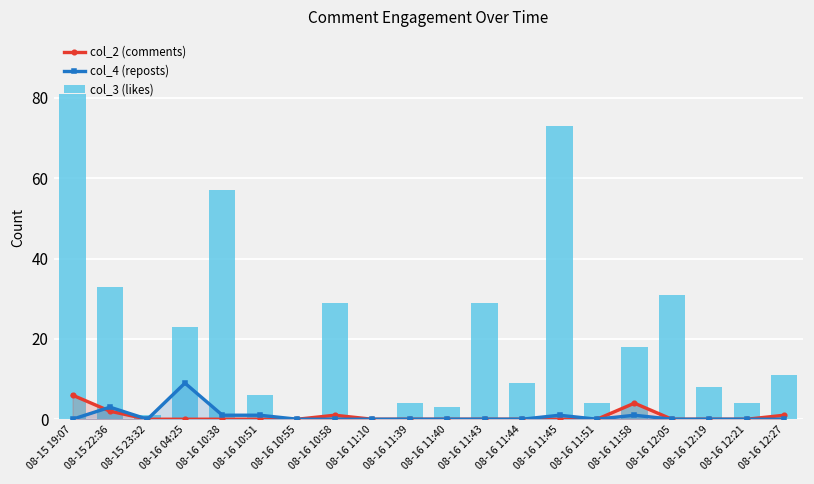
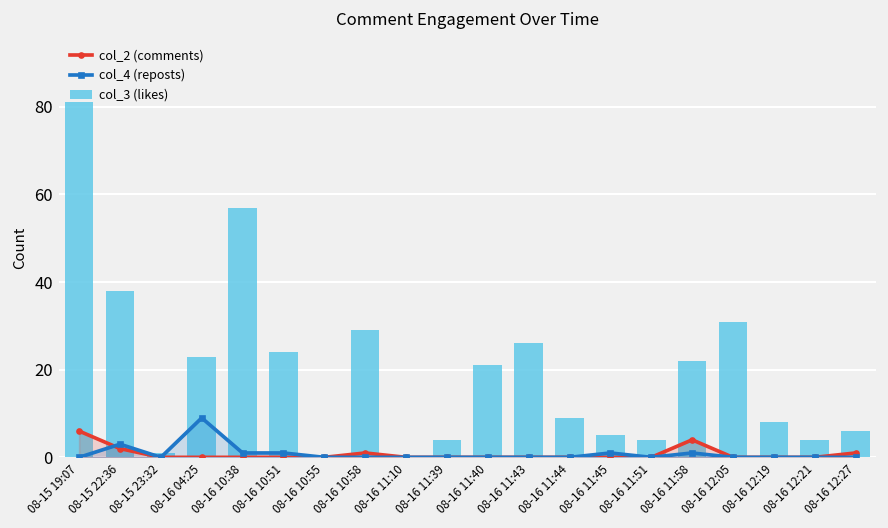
col_3 (likes), 08-15 22:36: 33 -> 38
col_3 (likes), 08-16 10:51: 6 -> 24
col_3 (likes), 08-16 11:40: 3 -> 21
col_3 (likes), 08-16 11:43: 29 -> 26
col_3 (likes), 08-16 11:45: 73 -> 5
col_3 (likes), 08-16 11:58: 18 -> 22
col_3 (likes), 08-16 12:27: 11 -> 6
